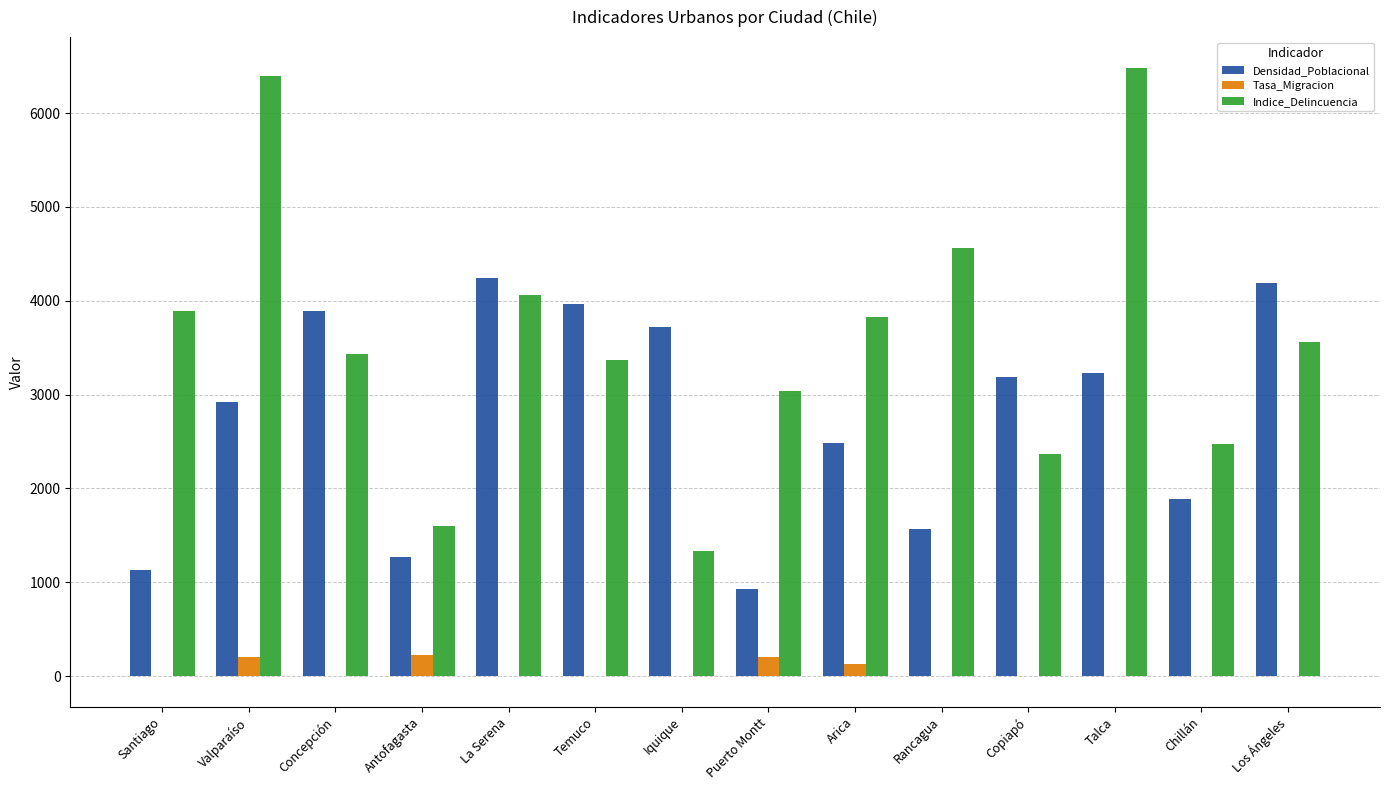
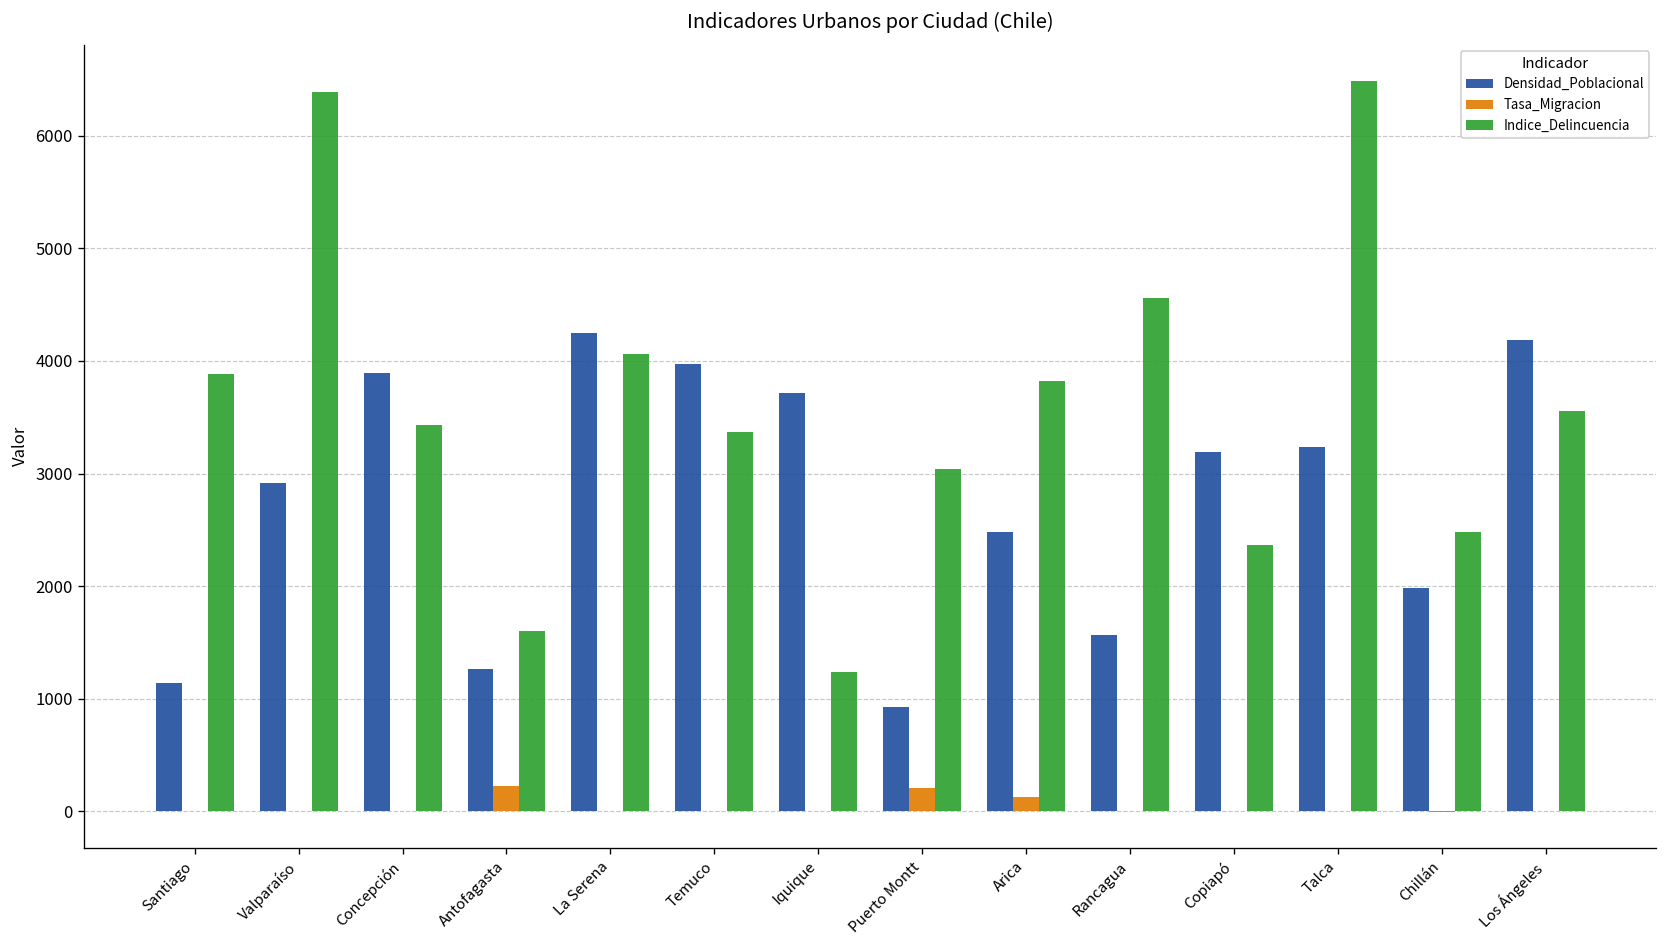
Tasa_Migracion, Valparaíso: 200 -> 0
Indice_Delincuencia, Iquique: 1300 -> 1200
Densidad_Poblacional, Chillán: 1900 -> 2000
